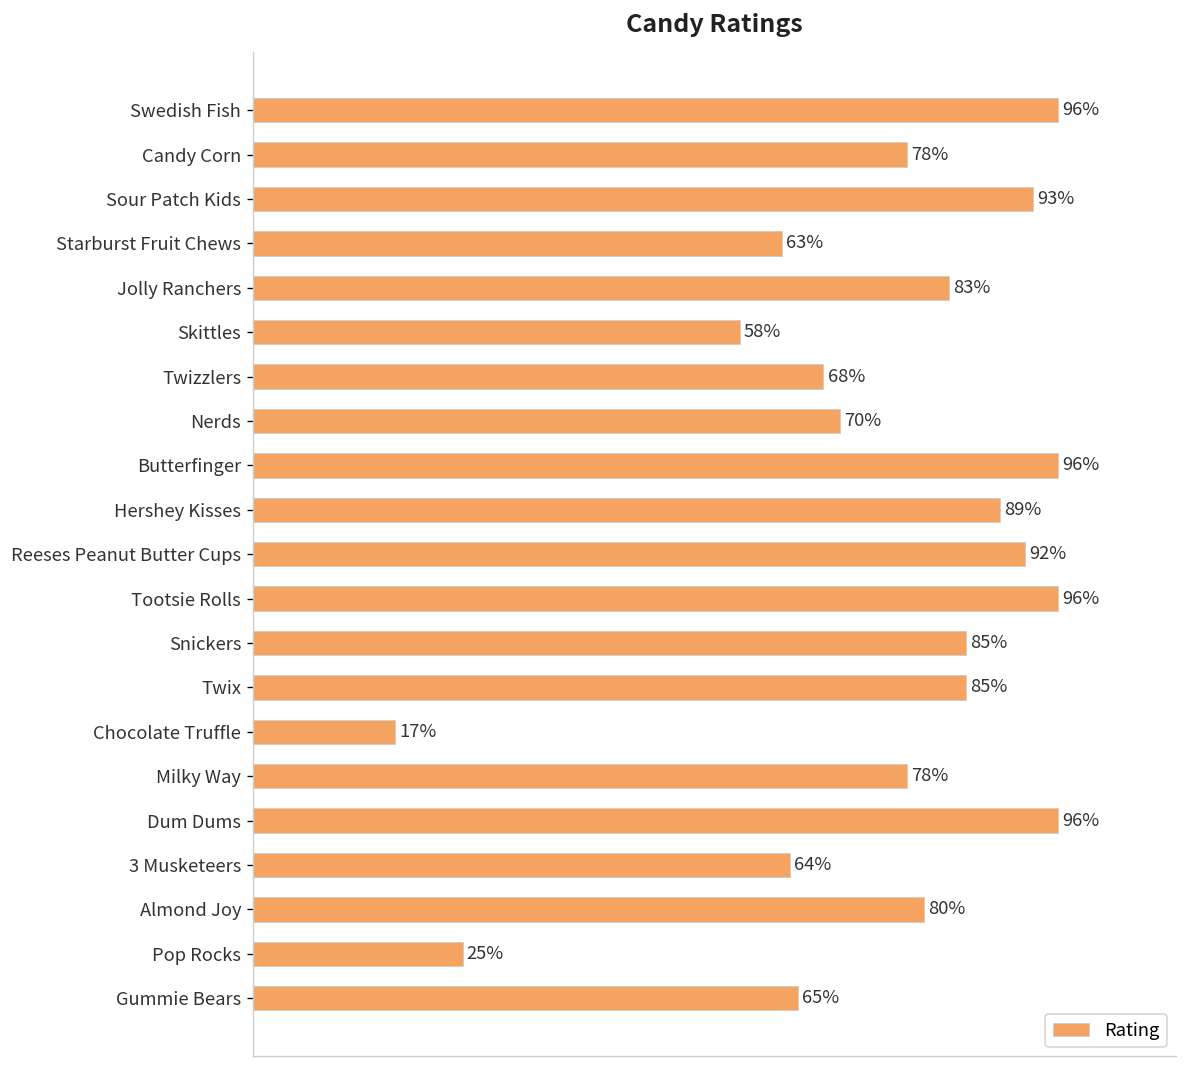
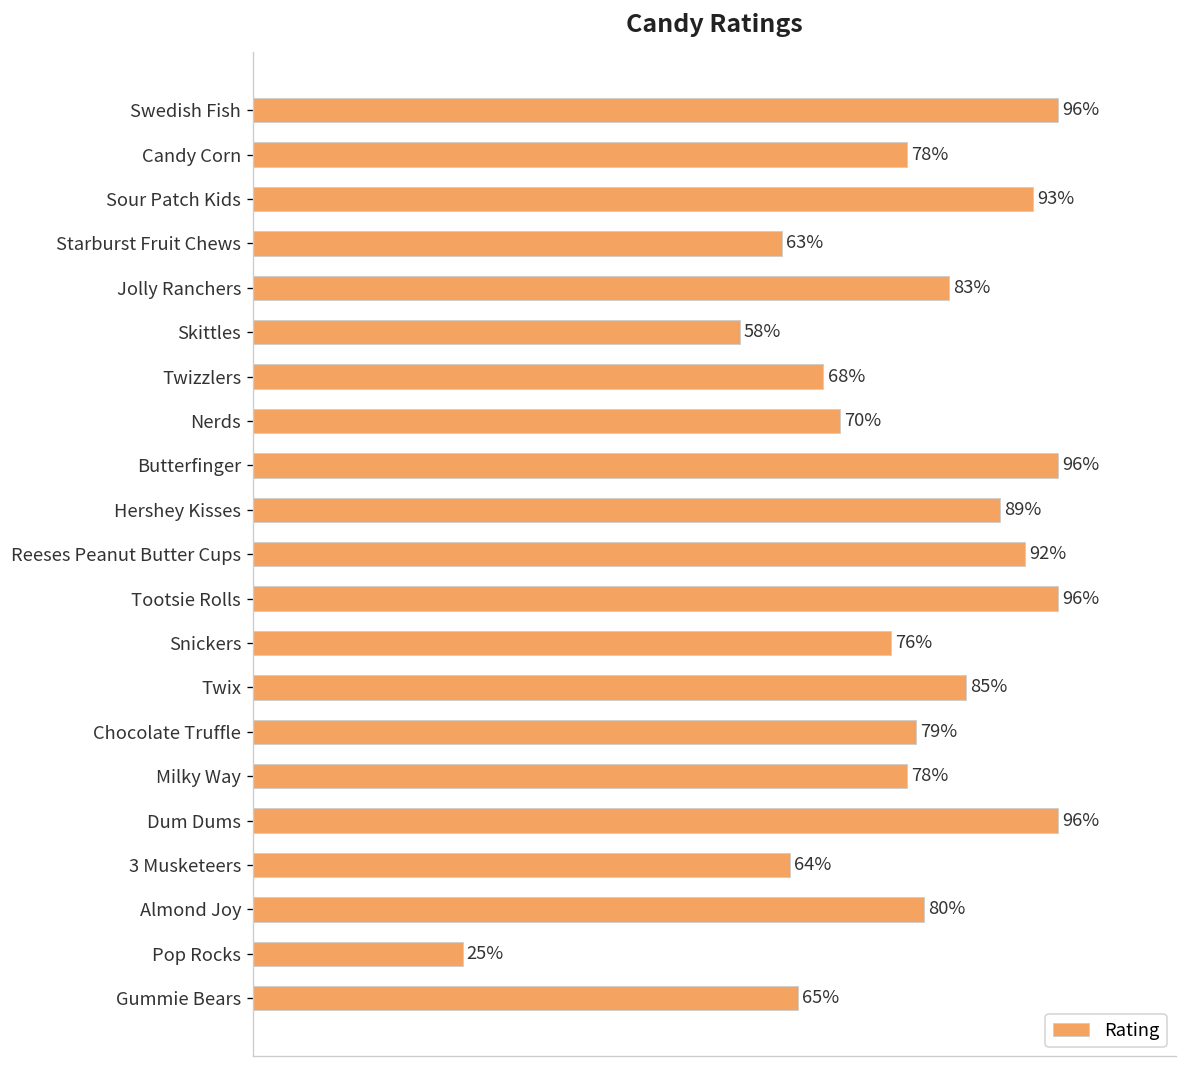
Snickers: 85% -> 76%
Chocolate Truffle: 17% -> 79%
